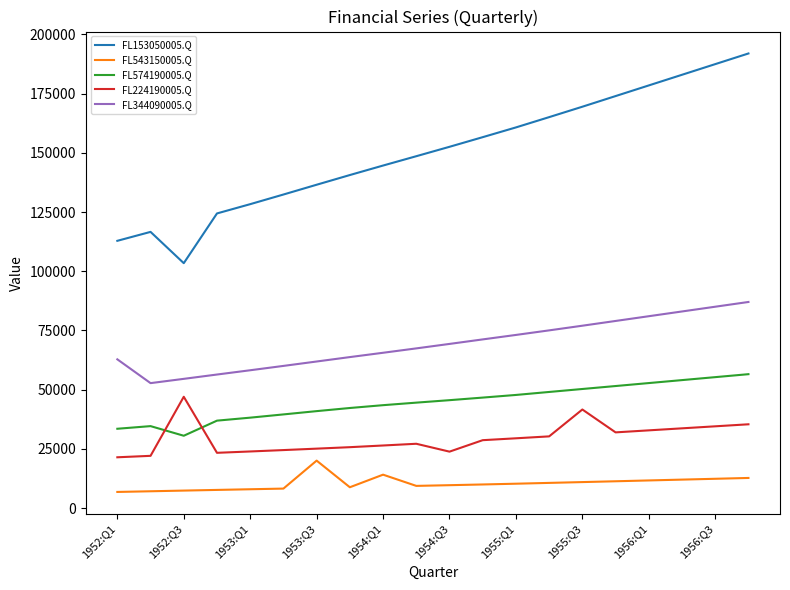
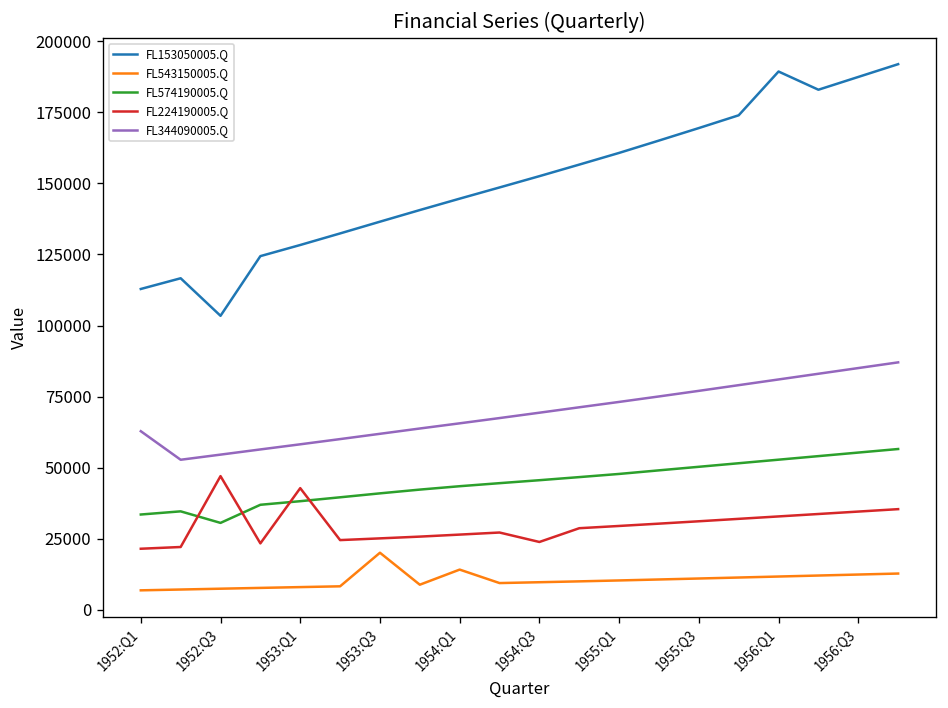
FL224190005.Q, 1953:Q1: 24000 -> 43000
FL224190005.Q, 1955:Q3: 42000 -> 31000
FL153050005.Q, 1956:Q1: 178000 -> 189000
